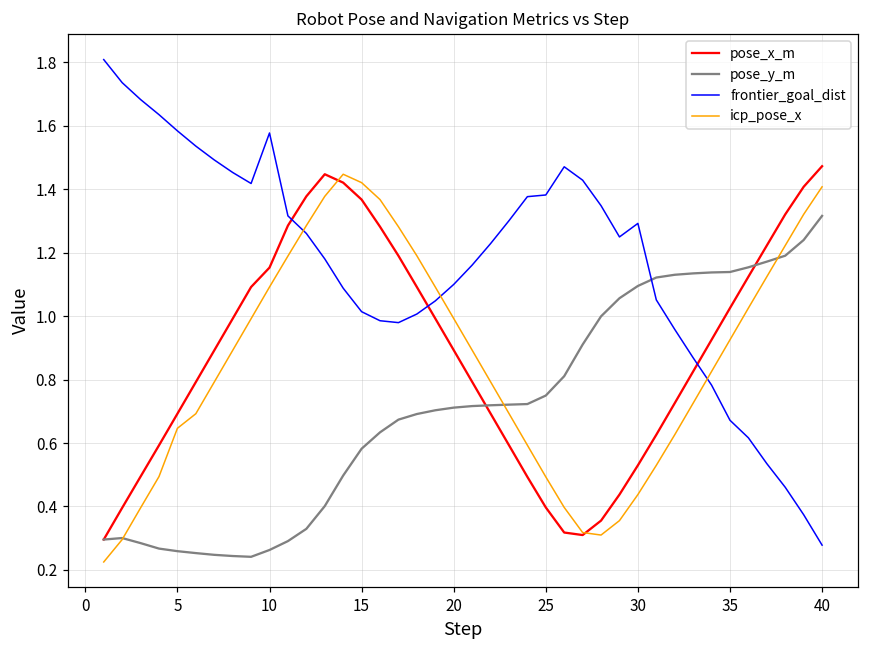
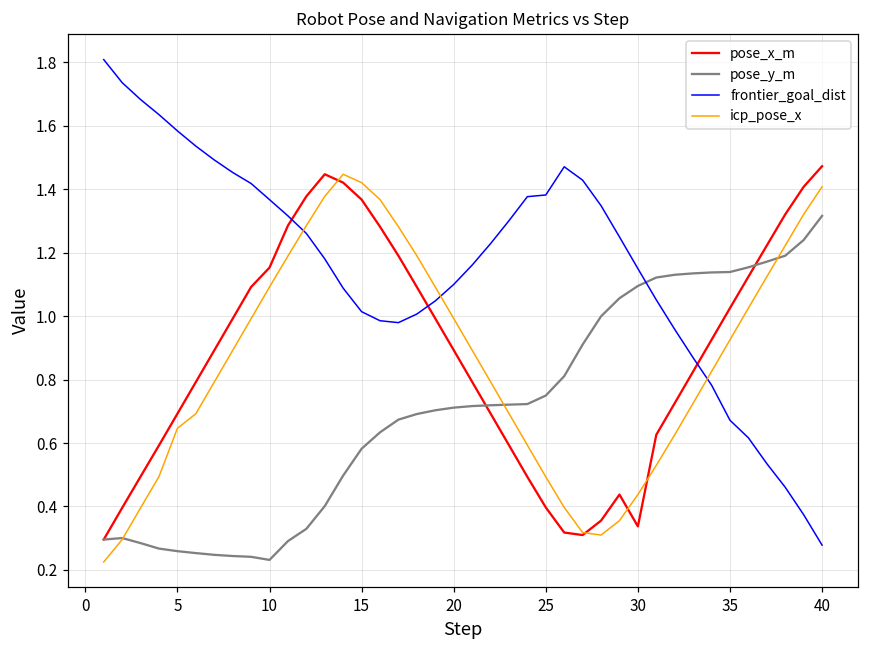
pose_y_m, 10: 0.26 -> 0.23
frontier_goal_dist, 10: 1.58 -> 1.37
pose_x_m, 30: 0.53 -> 0.34
frontier_goal_dist, 30: 1.29 -> 1.15
